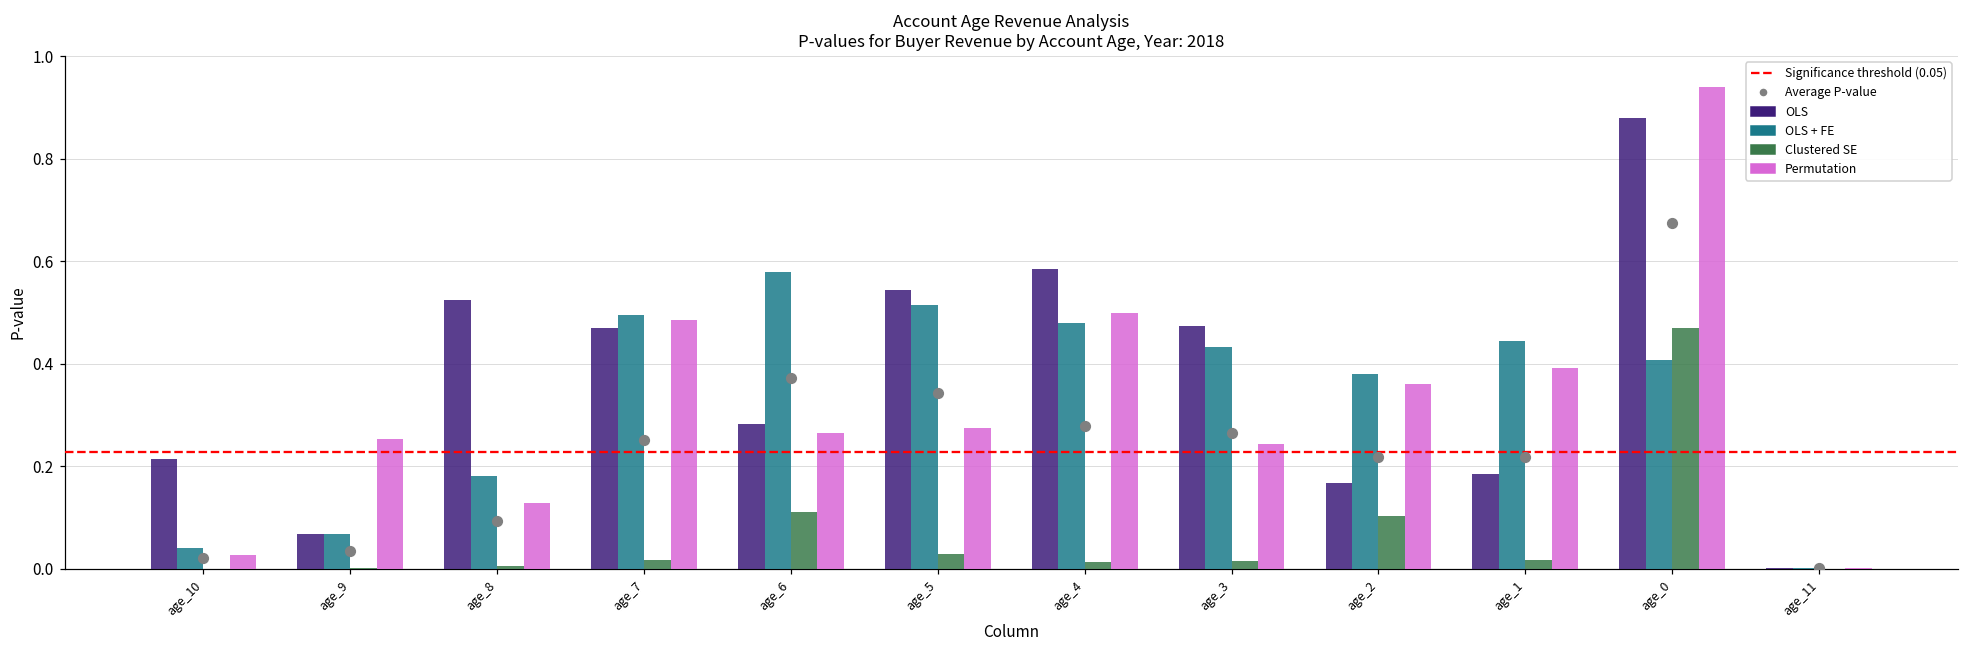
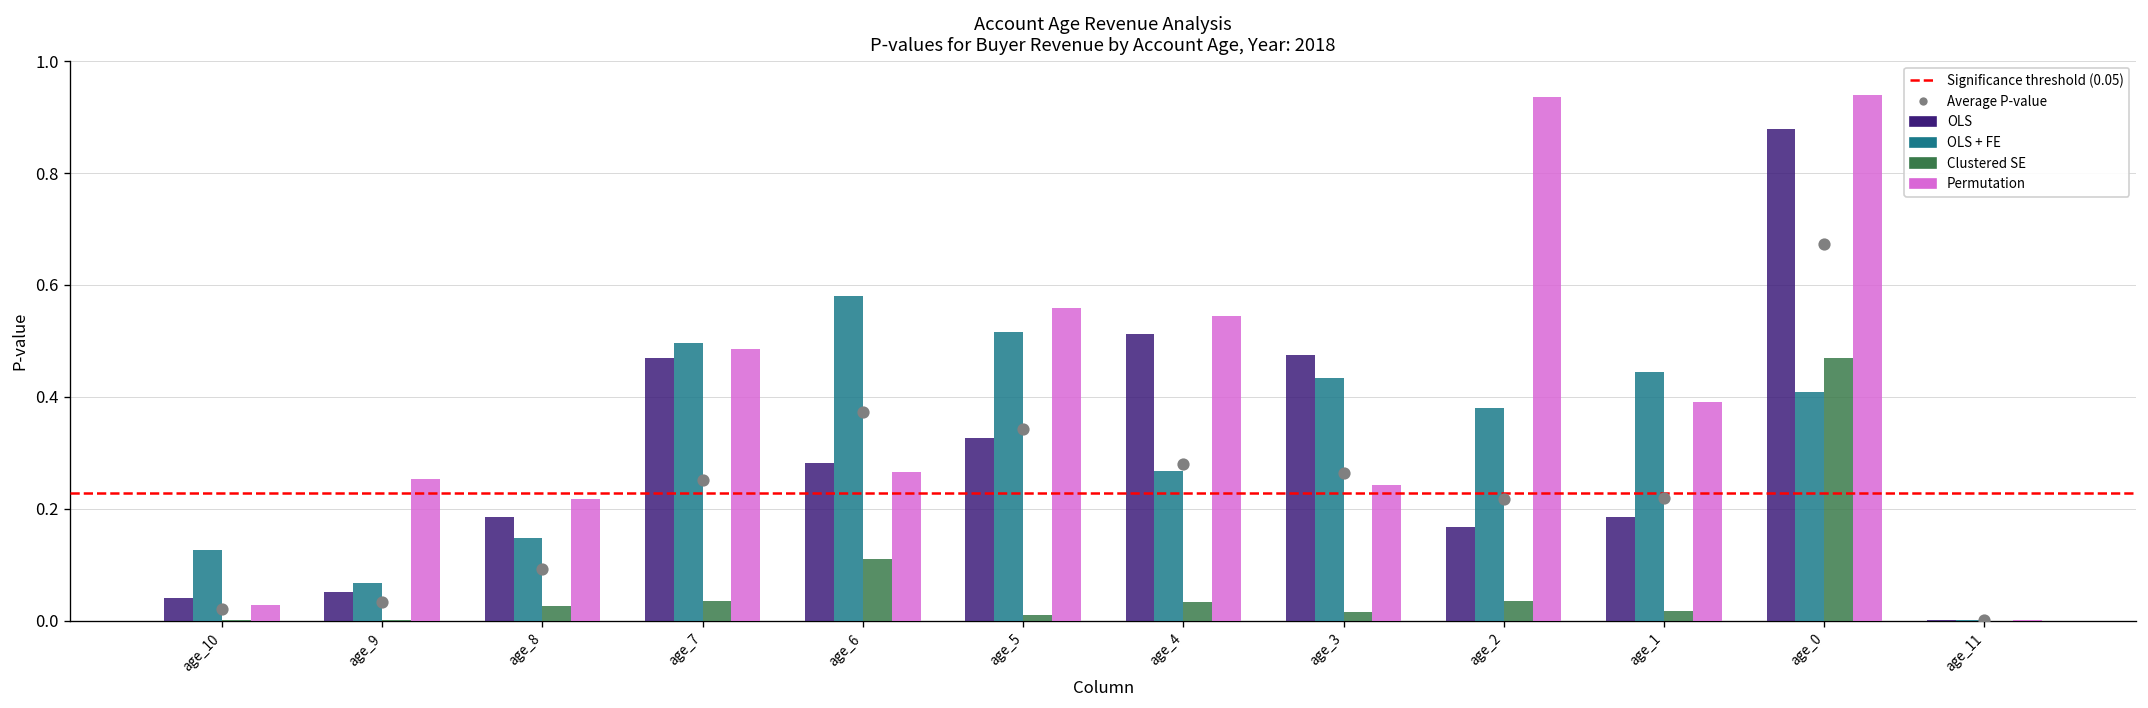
OLS, age_10: 0.22 -> 0.04
OLS + FE, age_10: 0.04 -> 0.13
OLS, age_9: 0.07 -> 0.05
OLS, age_8: 0.52 -> 0.19
OLS + FE, age_8: 0.18 -> 0.15
Clustered SE, age_8: 0.01 -> 0.03
Permutation, age_8: 0.13 -> 0.22
Clustered SE, age_7: 0.02 -> 0.04
OLS, age_5: 0.54 -> 0.33
Clustered SE, age_5: 0.03 -> 0.01
Permutation, age_5: 0.28 -> 0.56
OLS, age_4: 0.59 -> 0.51
OLS + FE, age_4: 0.48 -> 0.27
Clustered SE, age_4: 0.01 -> 0.03
Permutation, age_4: 0.50 -> 0.54
Clustered SE, age_2: 0.10 -> 0.04
Permutation, age_2: 0.36 -> 0.94
